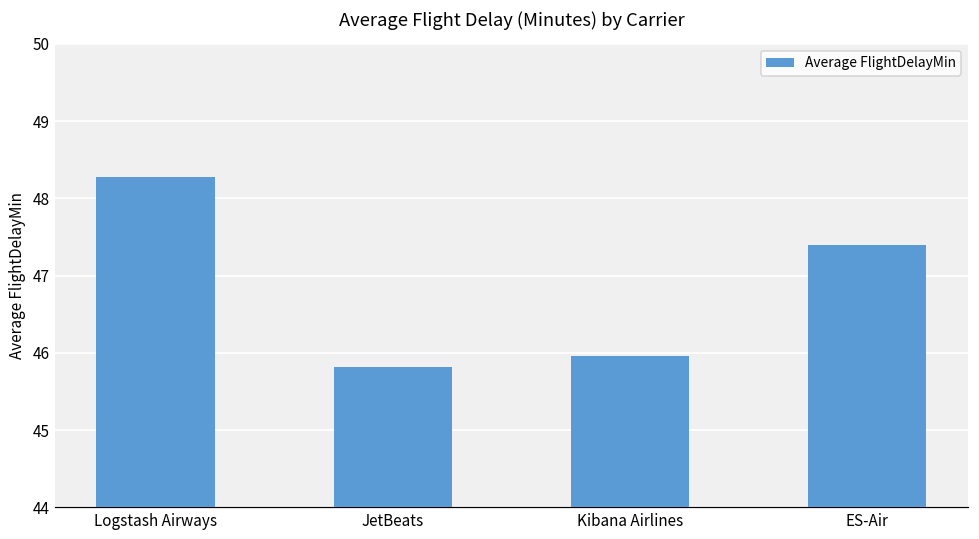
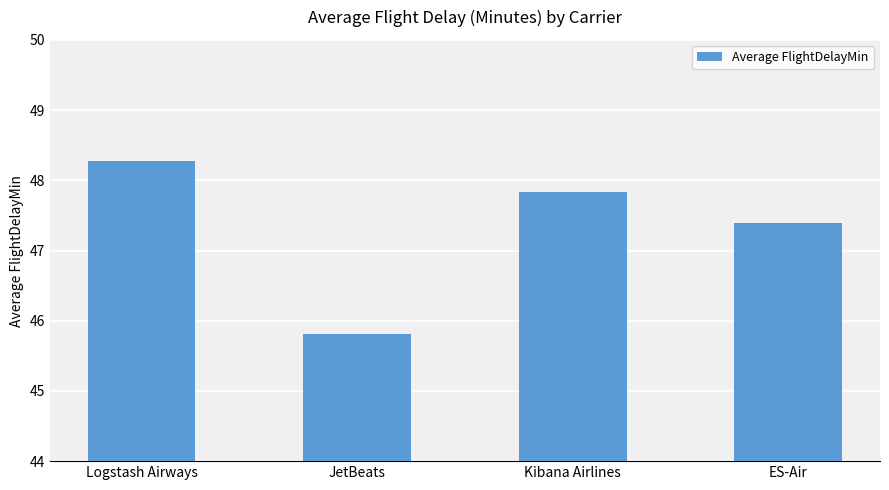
Kibana Airlines: 46.0 -> 47.8
